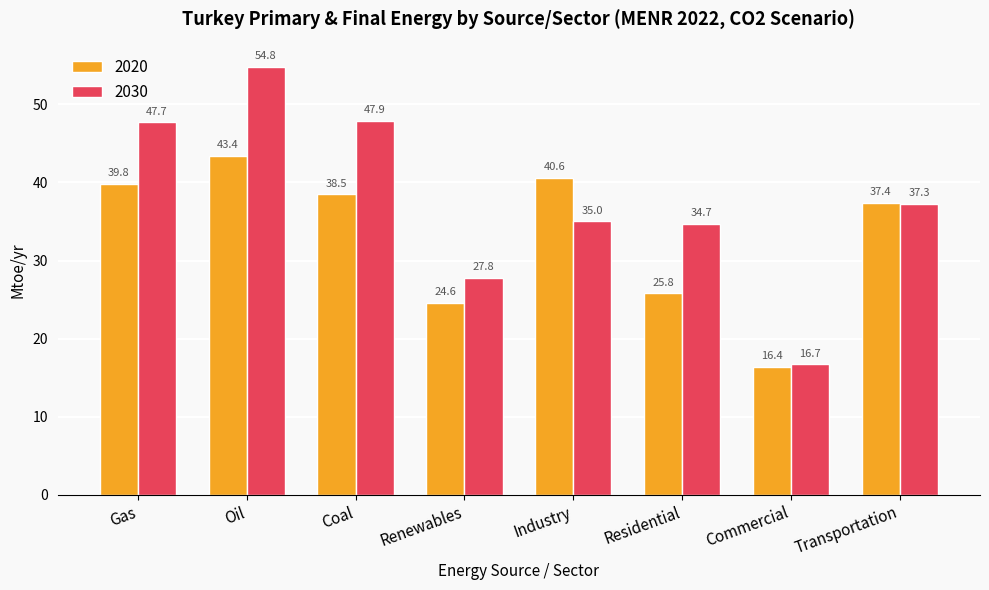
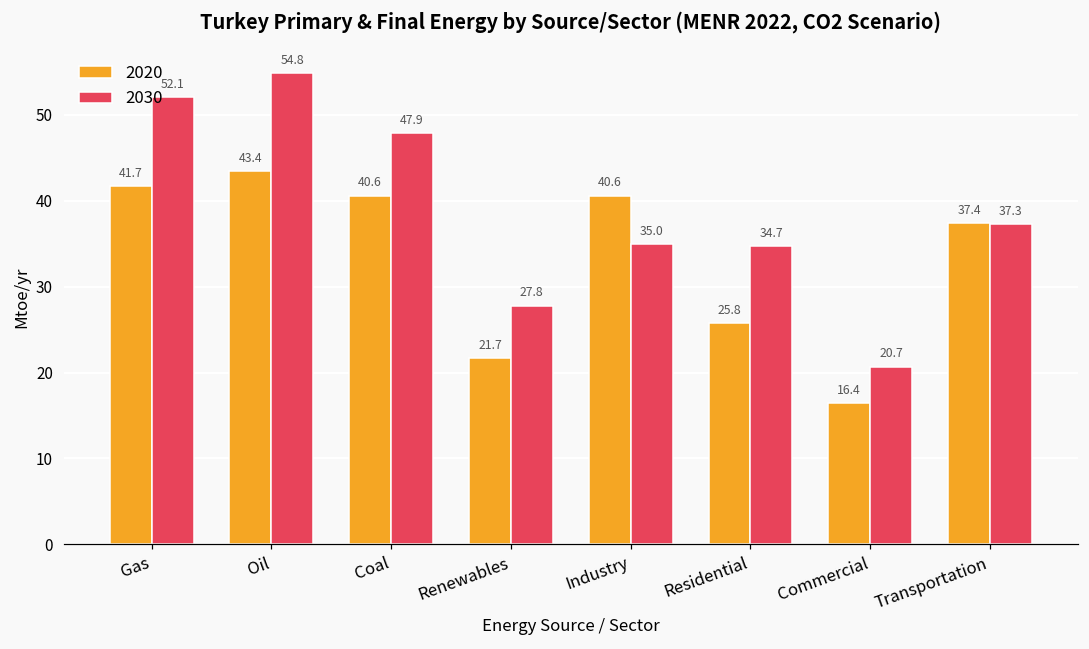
2020, Gas: 39.8 -> 41.7
2030, Gas: 47.7 -> 52.1
2020, Coal: 38.5 -> 40.6
2020, Renewables: 24.6 -> 21.7
2030, Commercial: 16.7 -> 20.7
